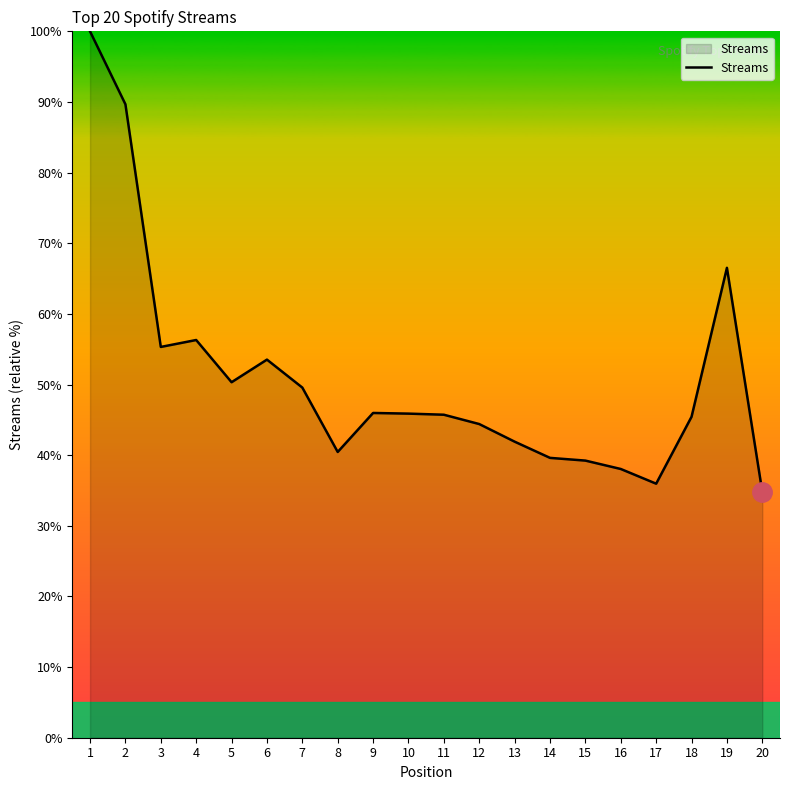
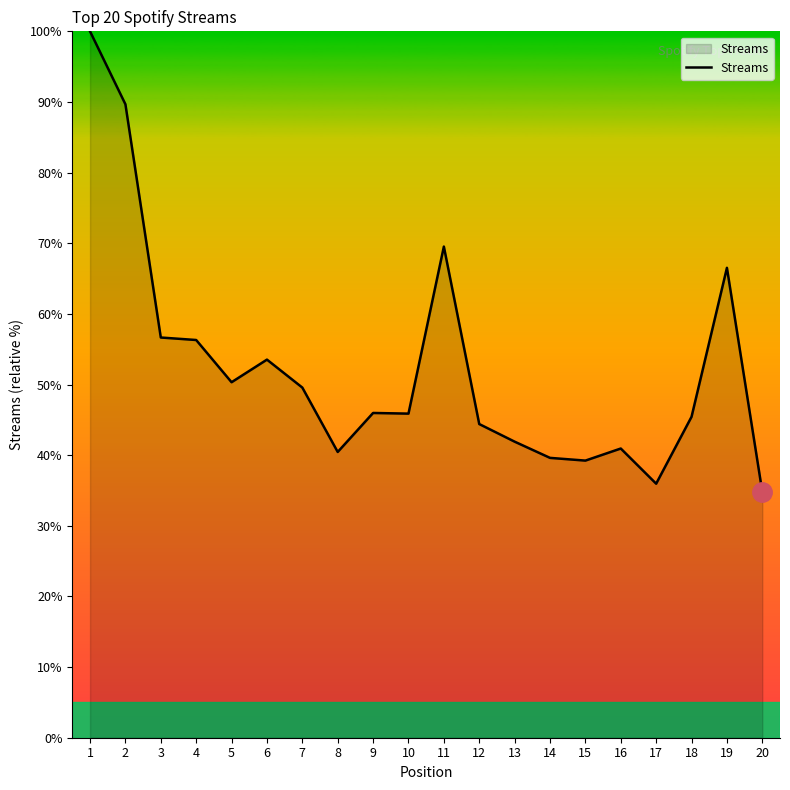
Streams, 3: 55% -> 57%
Streams, 11: 46% -> 70%
Streams, 16: 38% -> 41%
